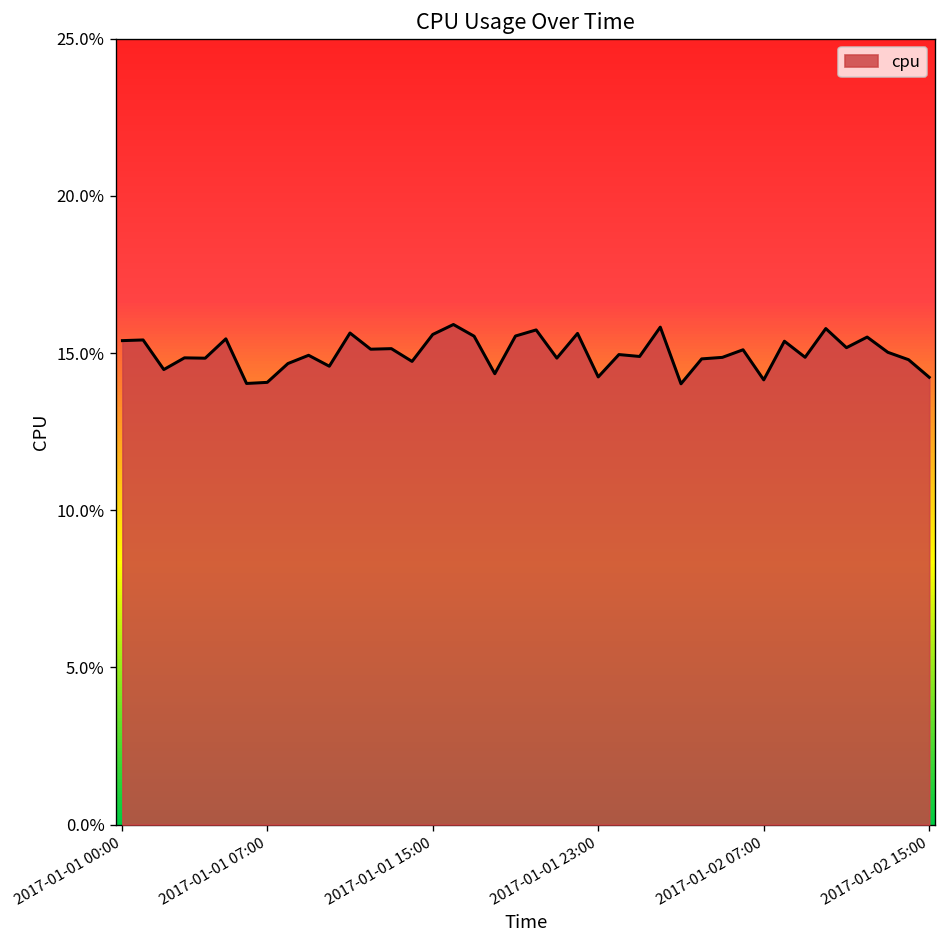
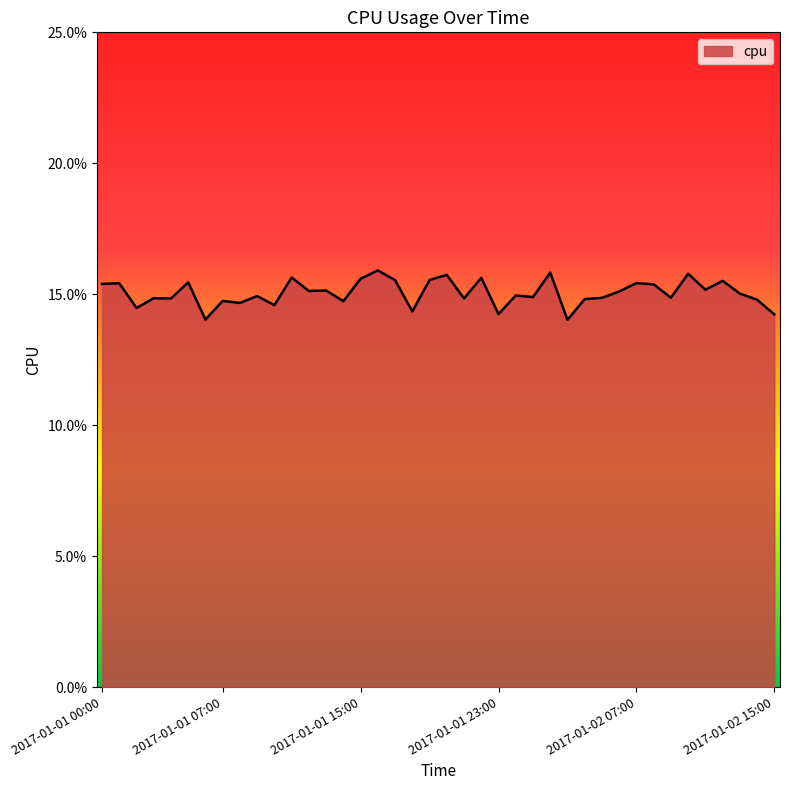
2017-01-01 07:00: 14.1% -> 14.7%
2017-01-02 07:00: 14.1% -> 15.4%
